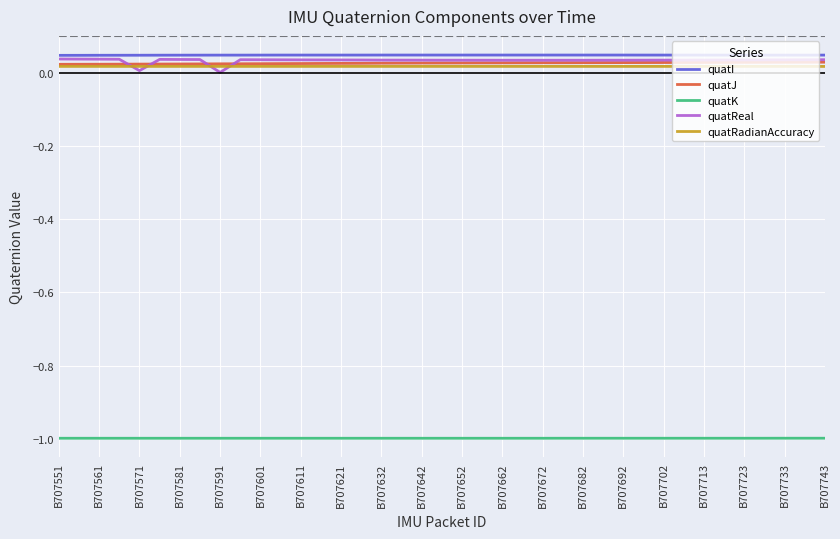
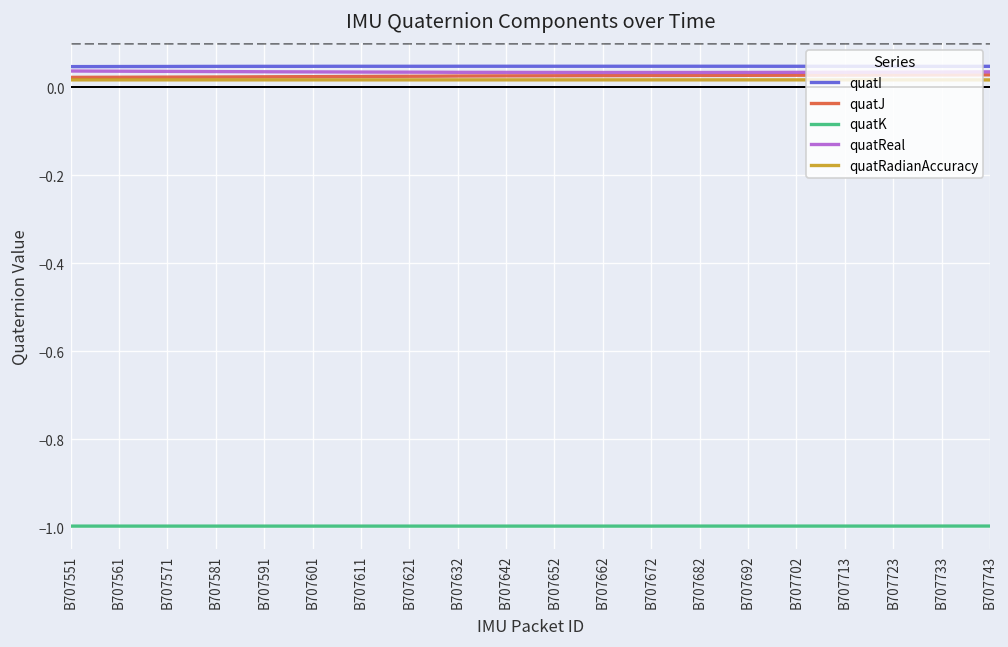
quatReal, B707571: 0.01 -> 0.04
quatReal, B707591: 0.00 -> 0.04
